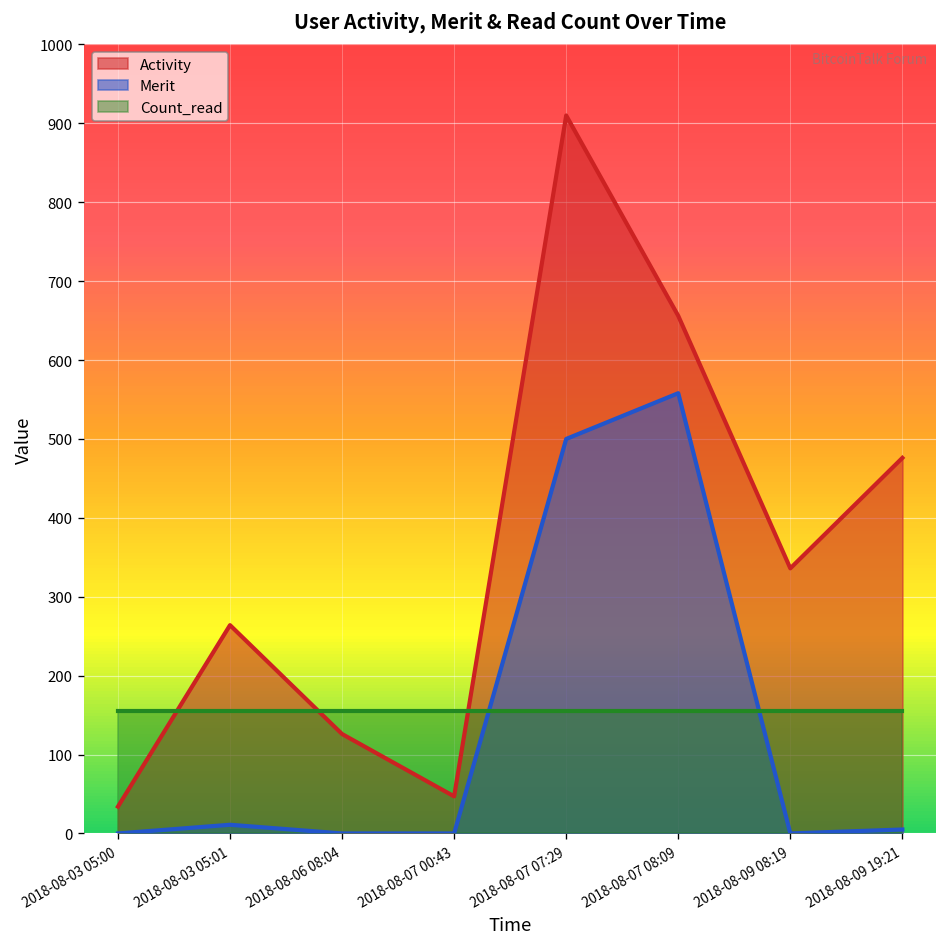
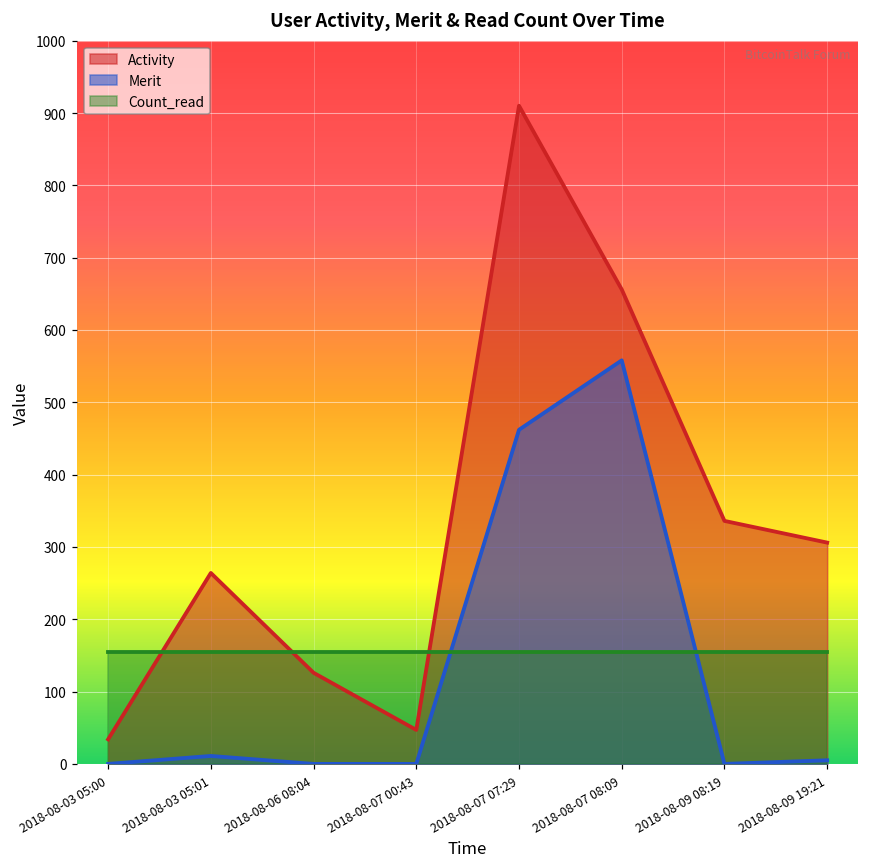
Merit, 2018-08-07 07:29: 500 -> 460
Activity, 2018-08-09 19:21: 480 -> 310
